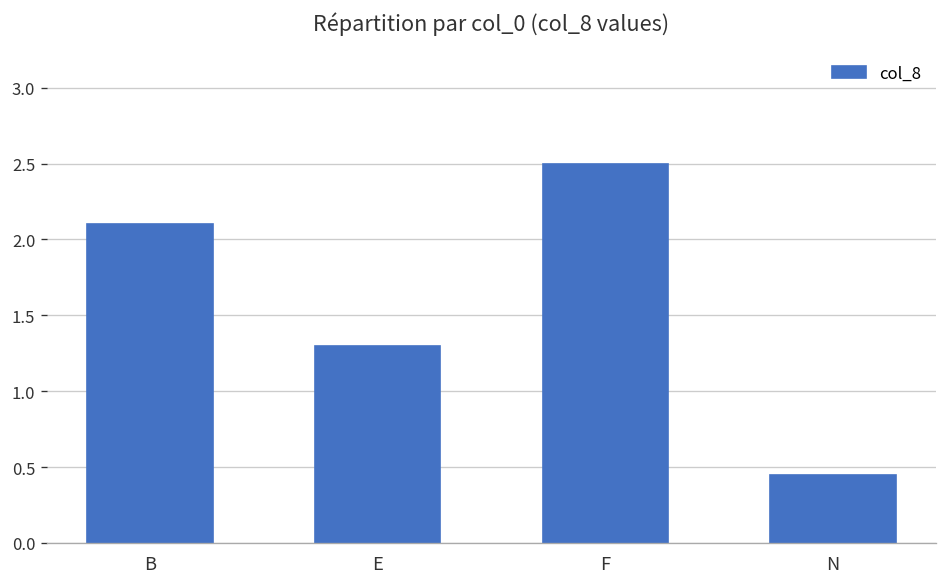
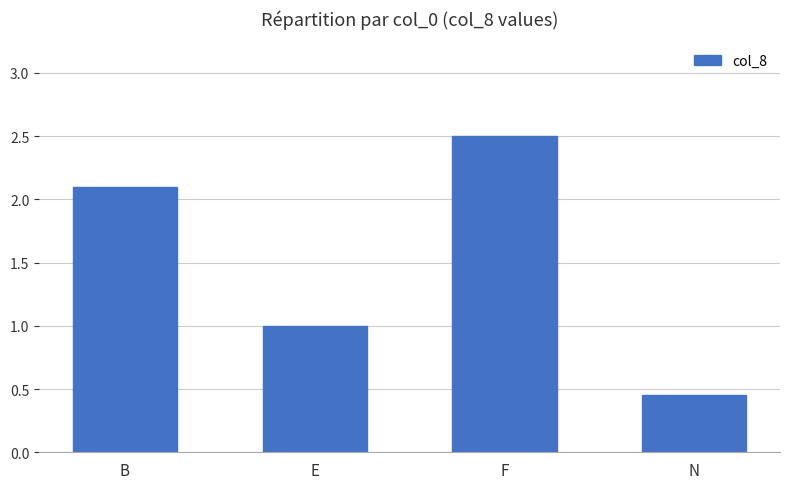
E: 1.3 -> 1.0
